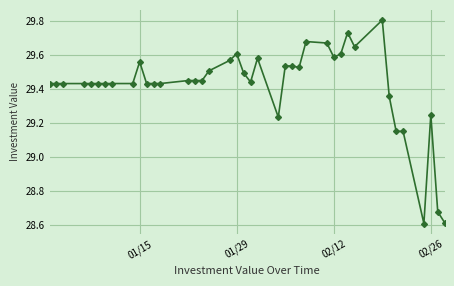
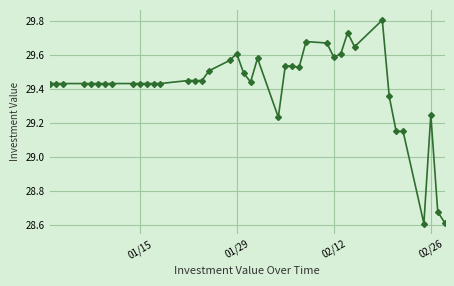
01/15: 29.56 -> 29.43
